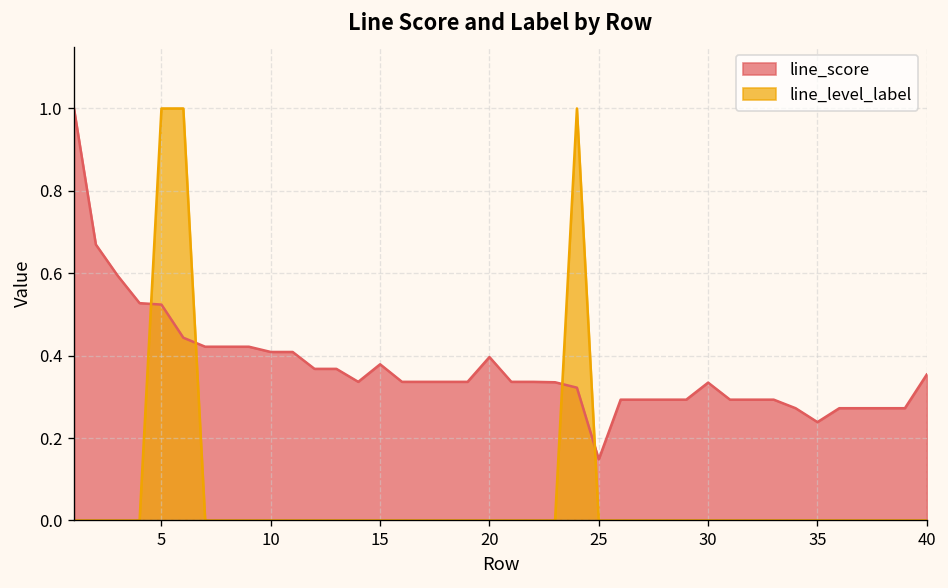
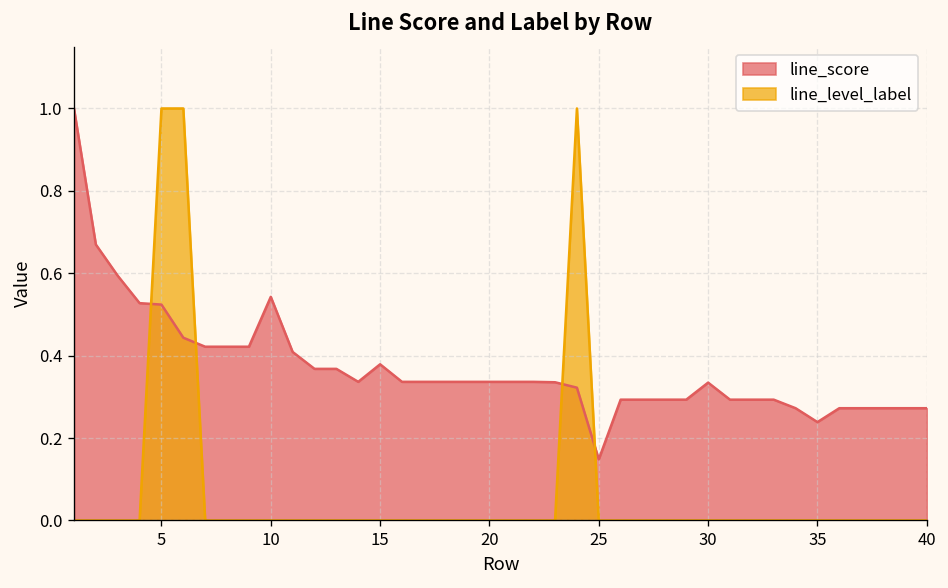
line_score, 10: 0.41 -> 0.54
line_score, 20: 0.40 -> 0.34
line_score, 40: 0.35 -> 0.27
